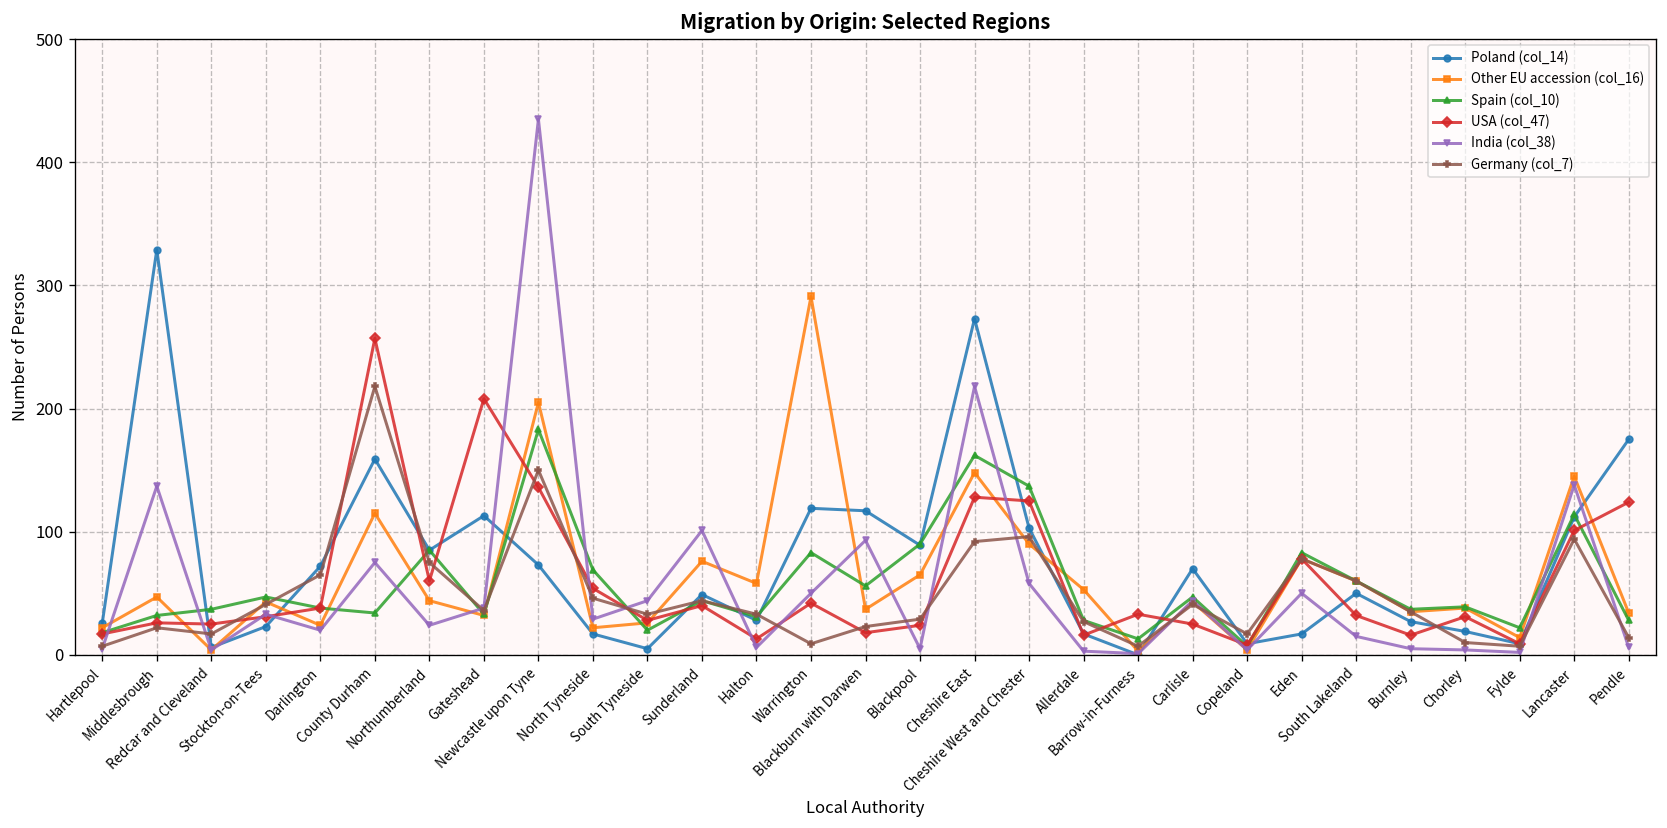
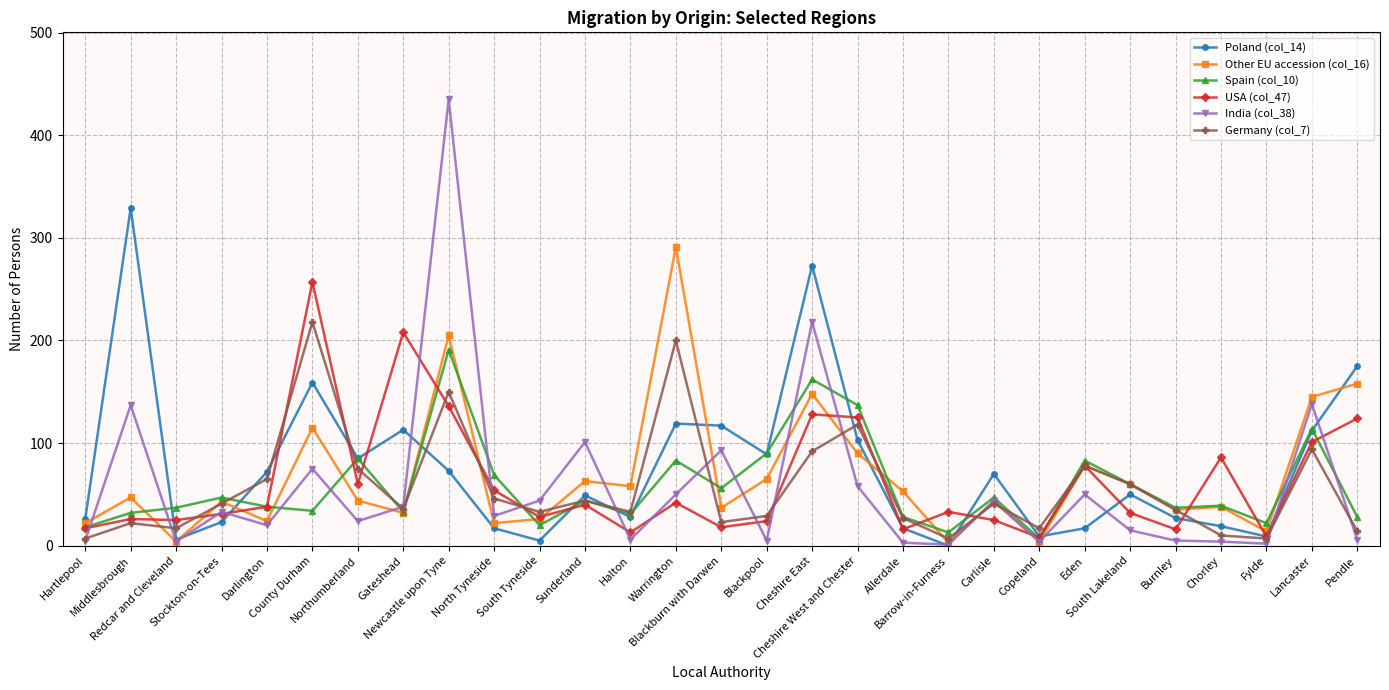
Spain (col_10), Newcastle upon Tyne: 183 -> 191
Other EU accession (col_16), Sunderland: 76 -> 63
Germany (col_7), Warrington: 9 -> 200
Germany (col_7), Cheshire West and Chester: 96 -> 118
USA (col_47), Chorley: 31 -> 86
Other EU accession (col_16), Pendle: 34 -> 158
